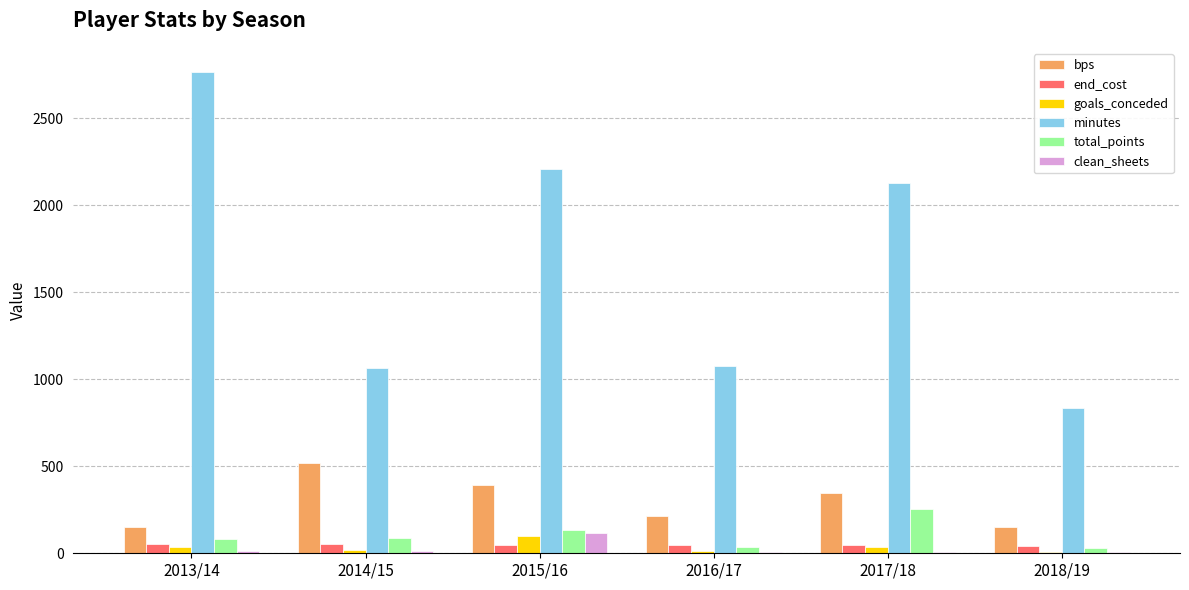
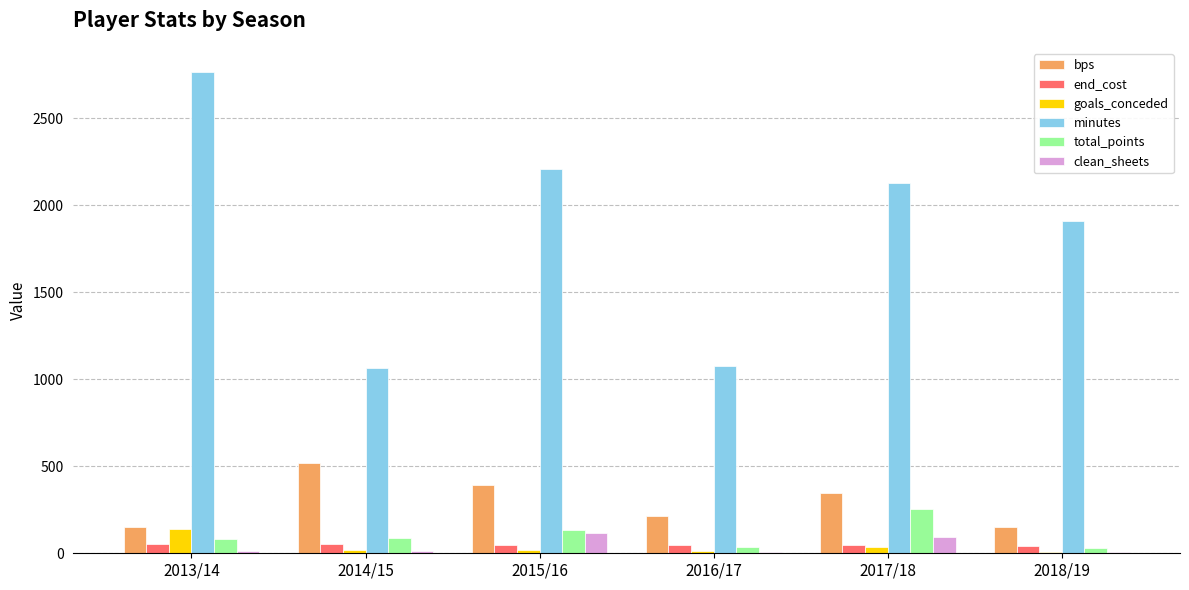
goals_conceded, 2013/14: 40 -> 140
goals_conceded, 2015/16: 100 -> 20
clean_sheets, 2017/18: 10 -> 90
minutes, 2018/19: 830 -> 1910
